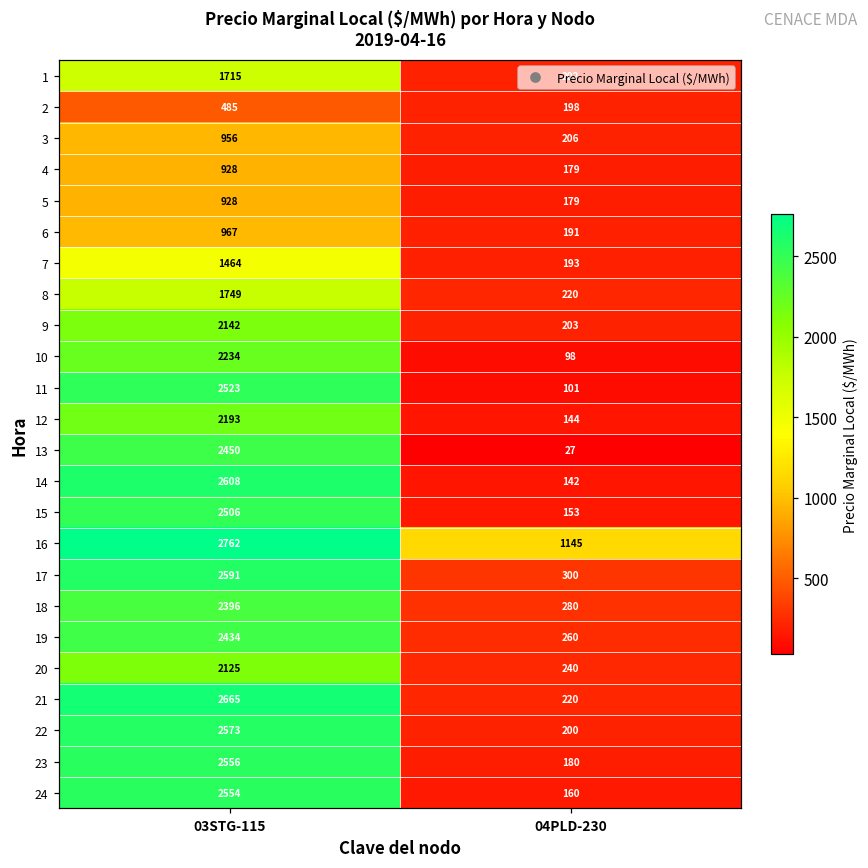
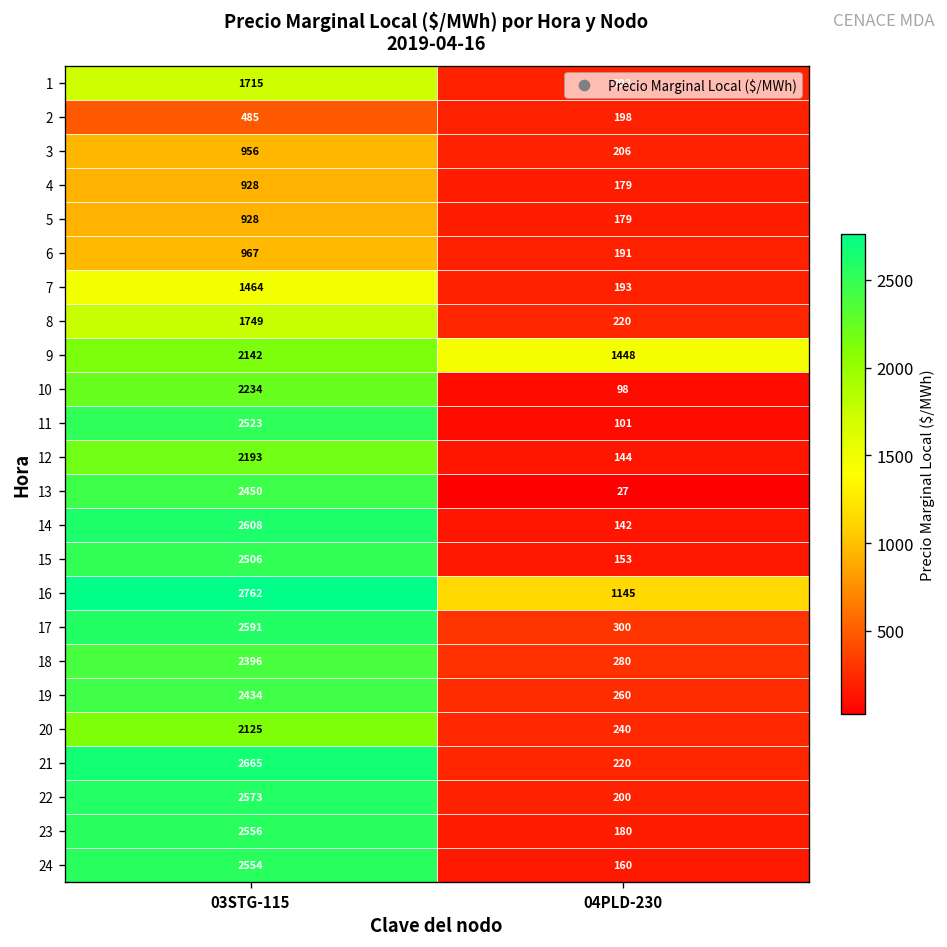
9, 04PLD-230: 203 -> 1448
